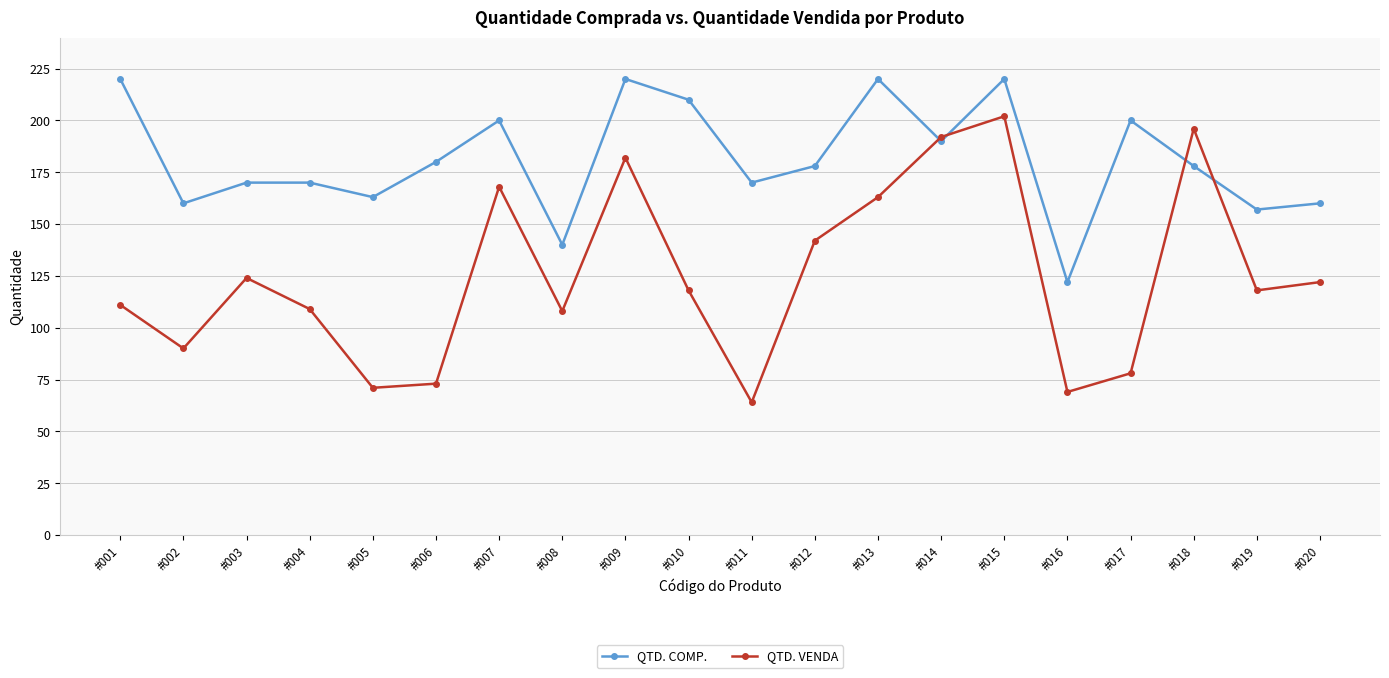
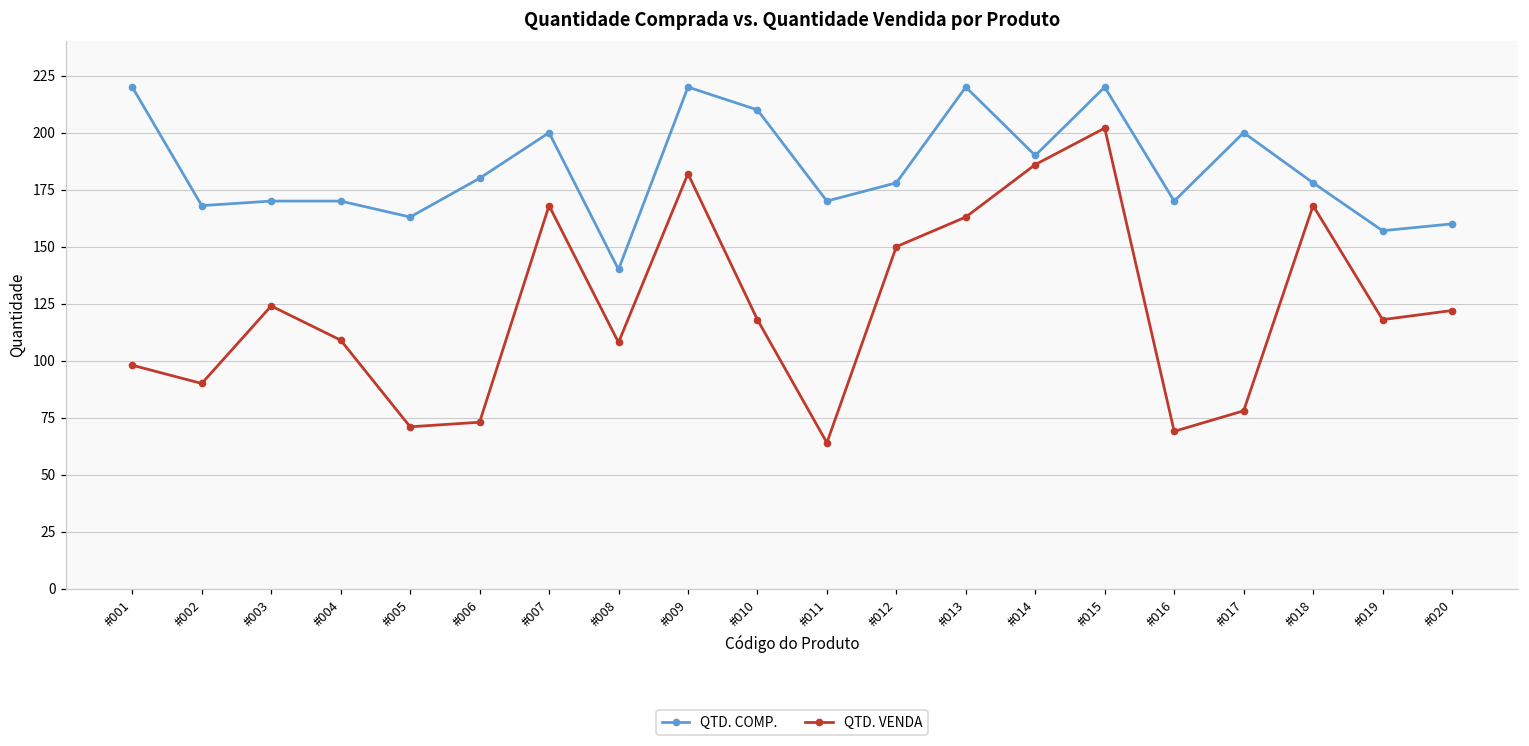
QTD. VENDA, #001: 111 -> 98
QTD. COMP., #002: 160 -> 168
QTD. VENDA, #012: 142 -> 150
QTD. VENDA, #014: 192 -> 186
QTD. COMP., #016: 122 -> 170
QTD. VENDA, #018: 196 -> 168
